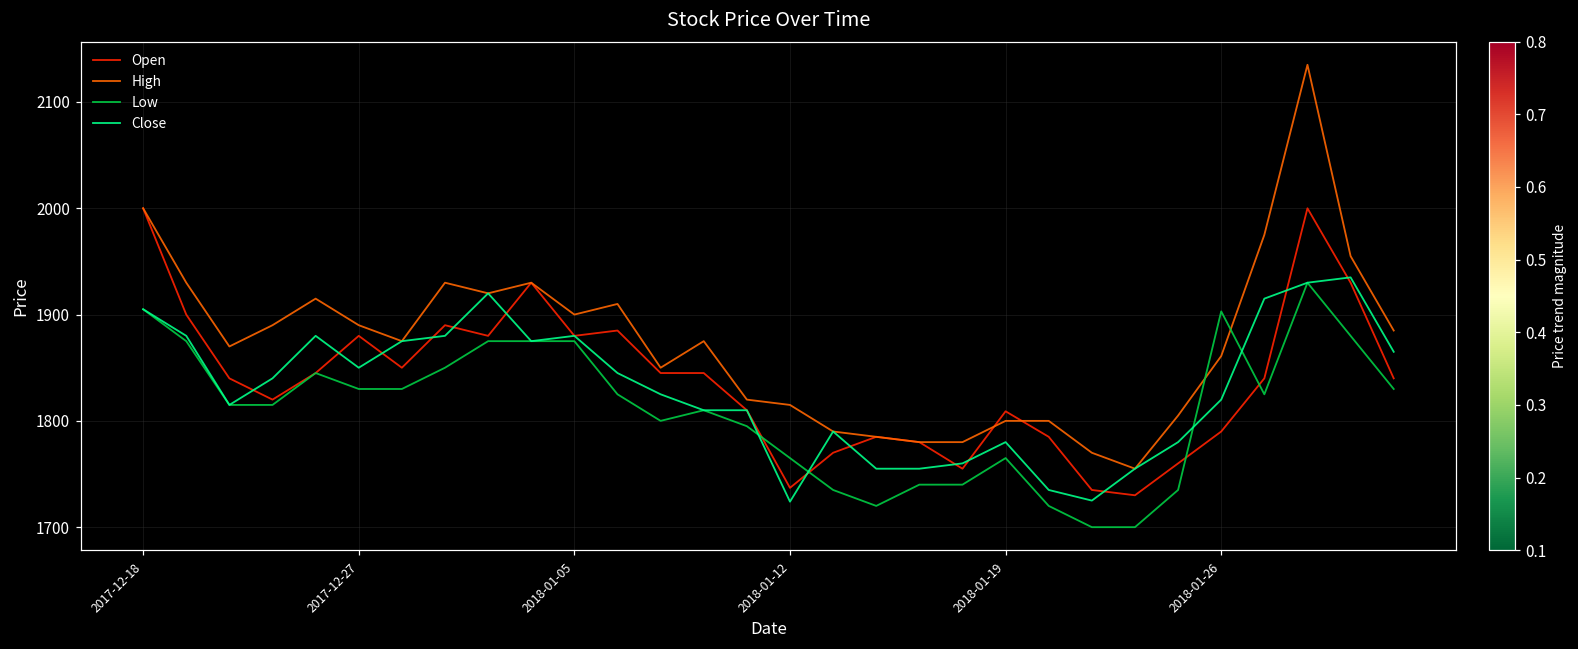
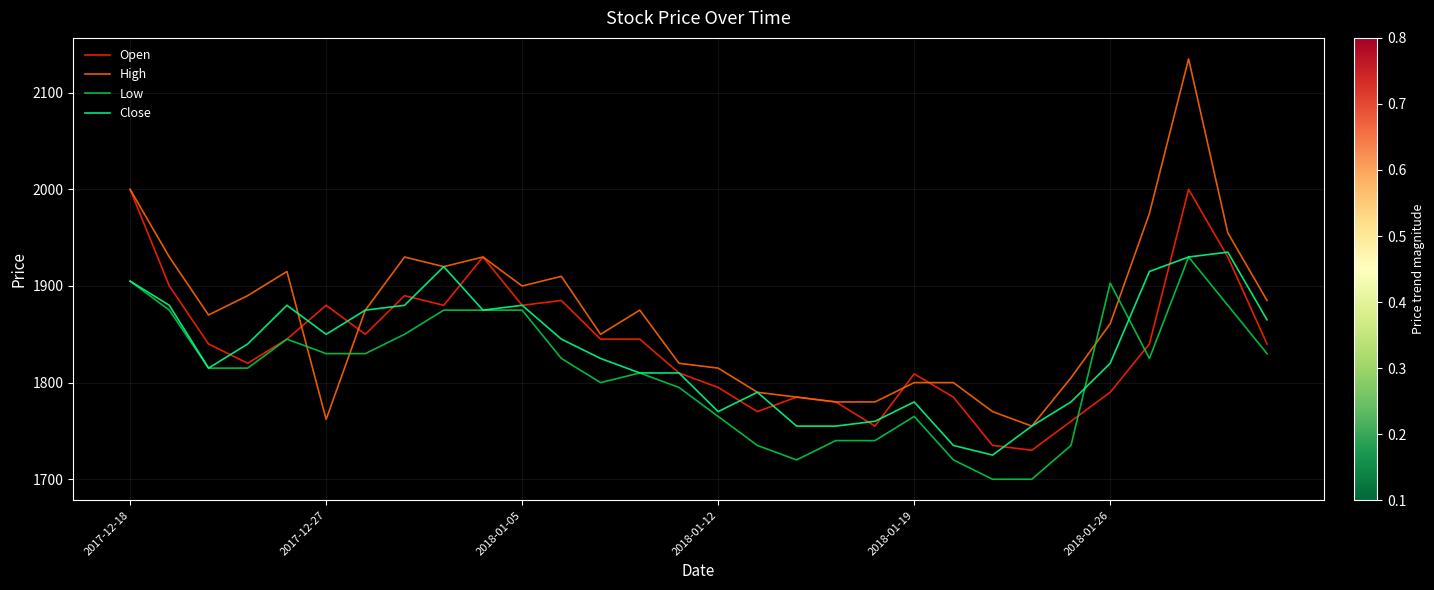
High, 2017-12-27: 1890 -> 1760
Open, 2018-01-12: 1740 -> 1800
Close, 2018-01-12: 1720 -> 1770
